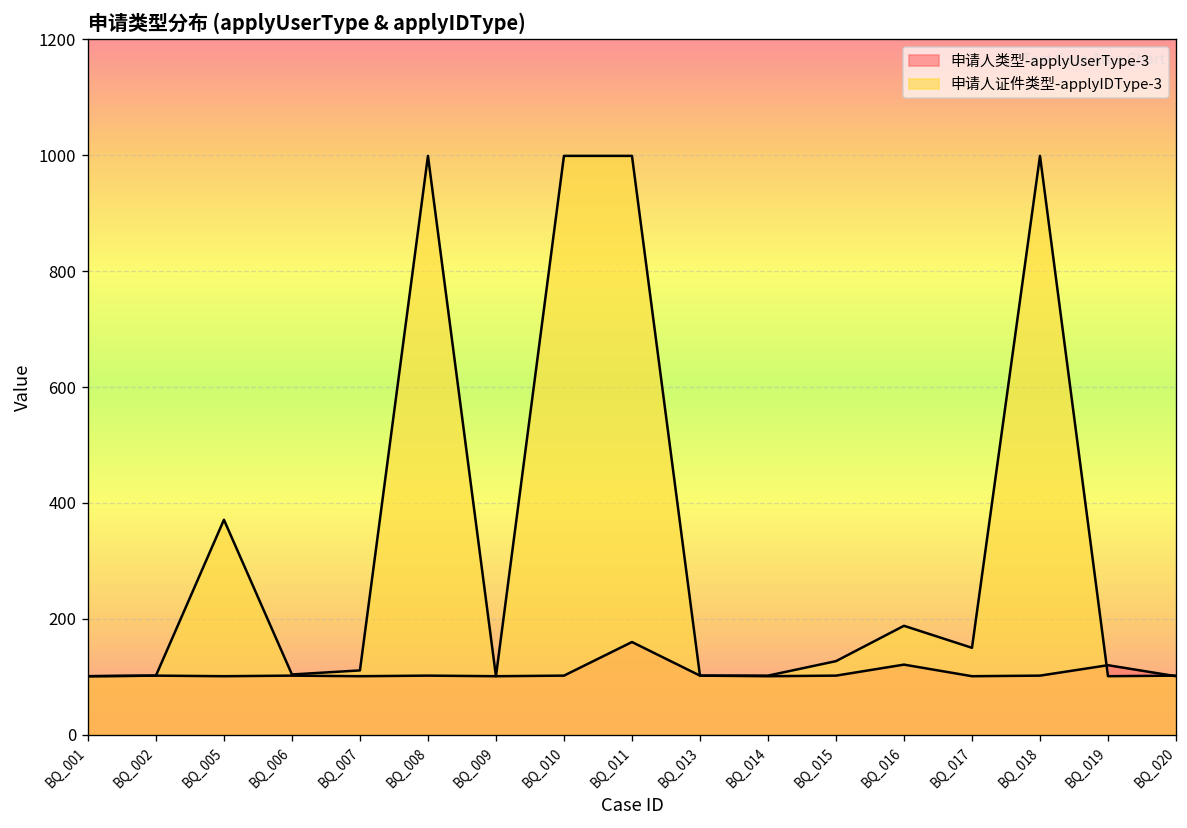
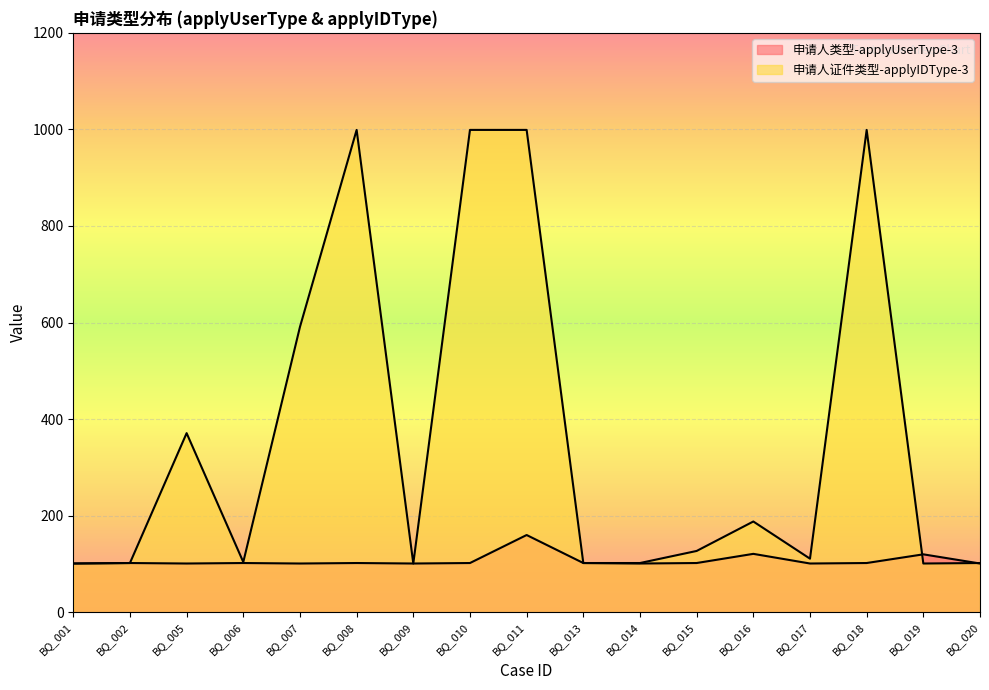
申请人证件类型-applyIDType-3, BQ_007: 110 -> 590
申请人证件类型-applyIDType-3, BQ_017: 150 -> 110
